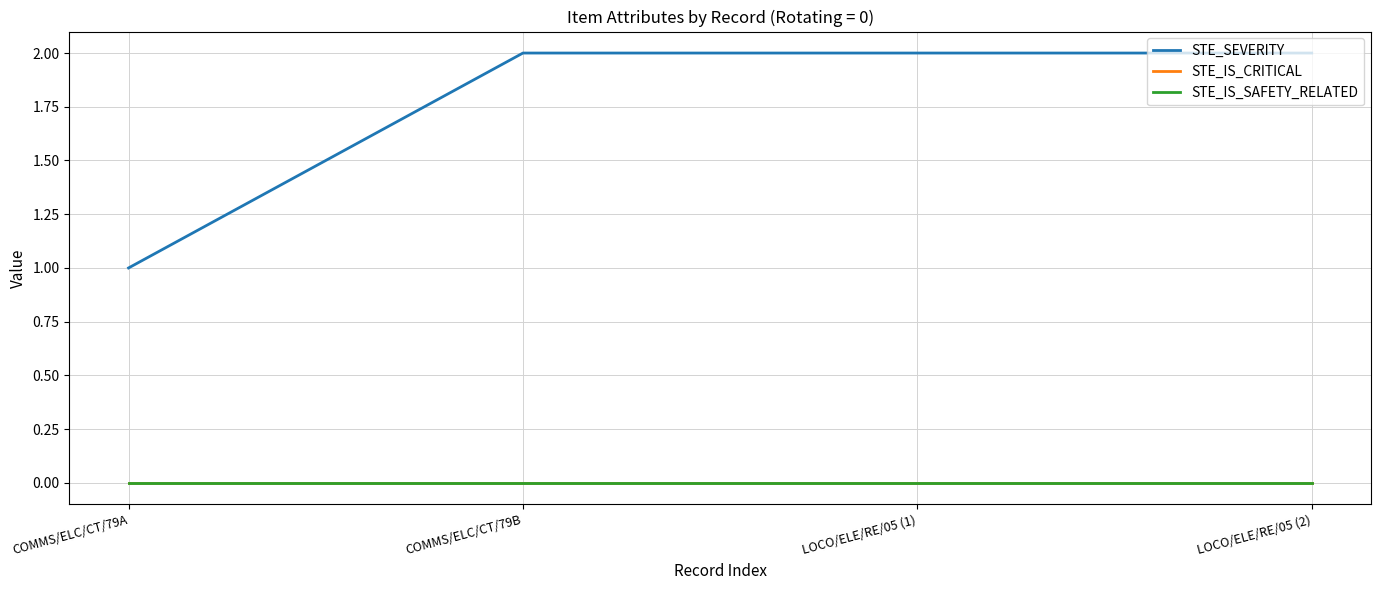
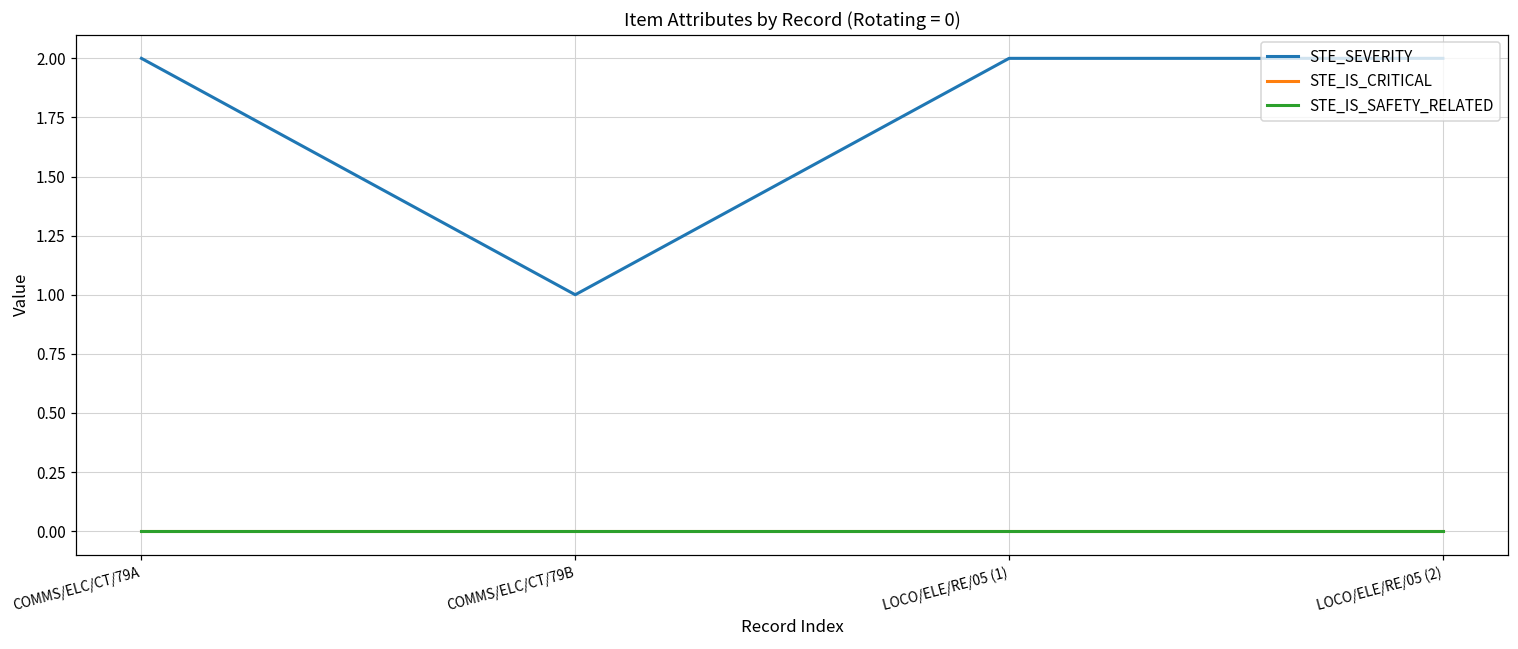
STE_SEVERITY, COMMS/ELC/CT/79A: 1 -> 2
STE_SEVERITY, COMMS/ELC/CT/79B: 2 -> 1
